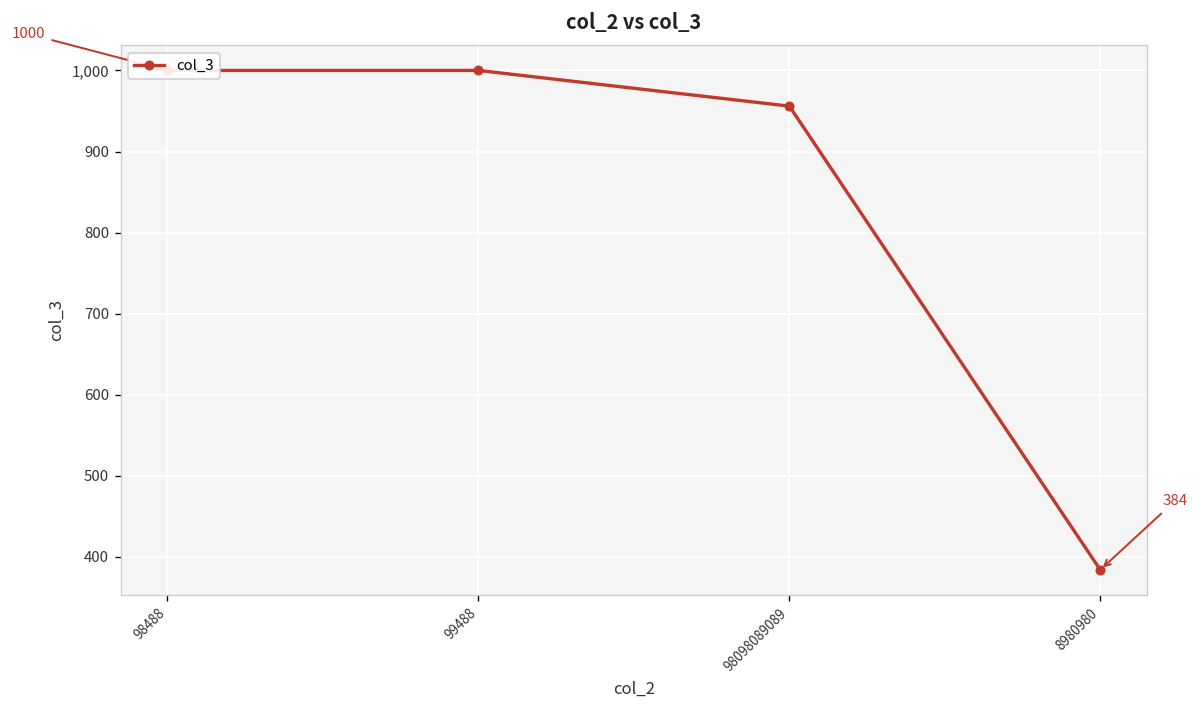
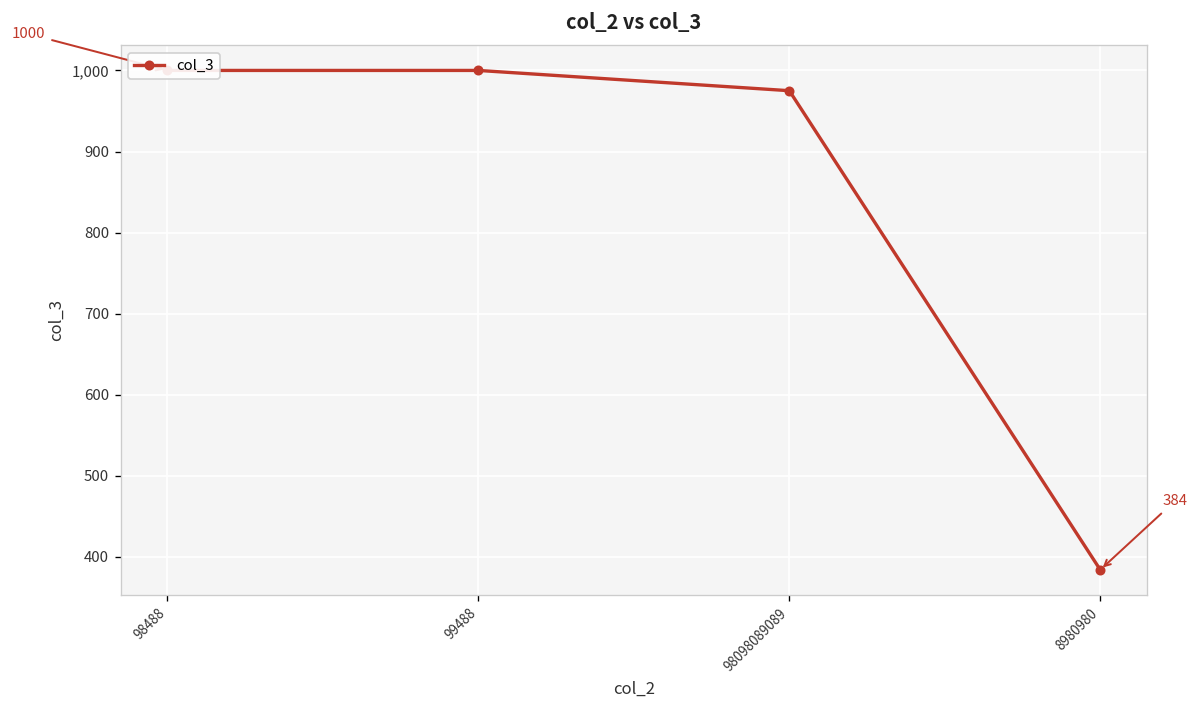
98098089089: 960 -> 980
